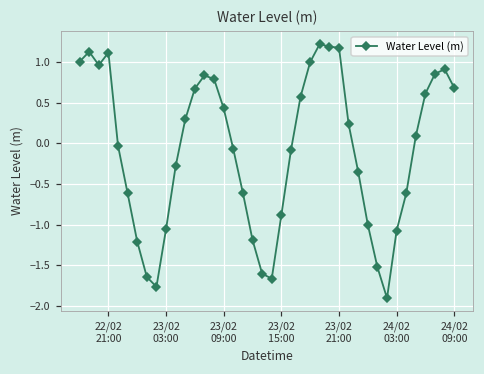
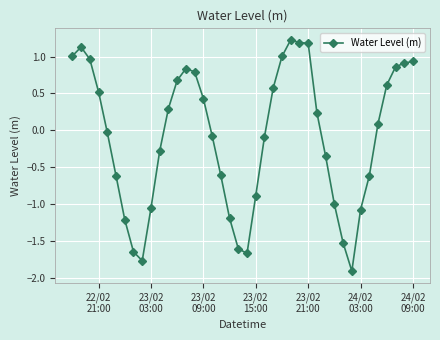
22/02 21:00: 1.1 -> 0.5
24/02 09:00: 0.7 -> 0.9
